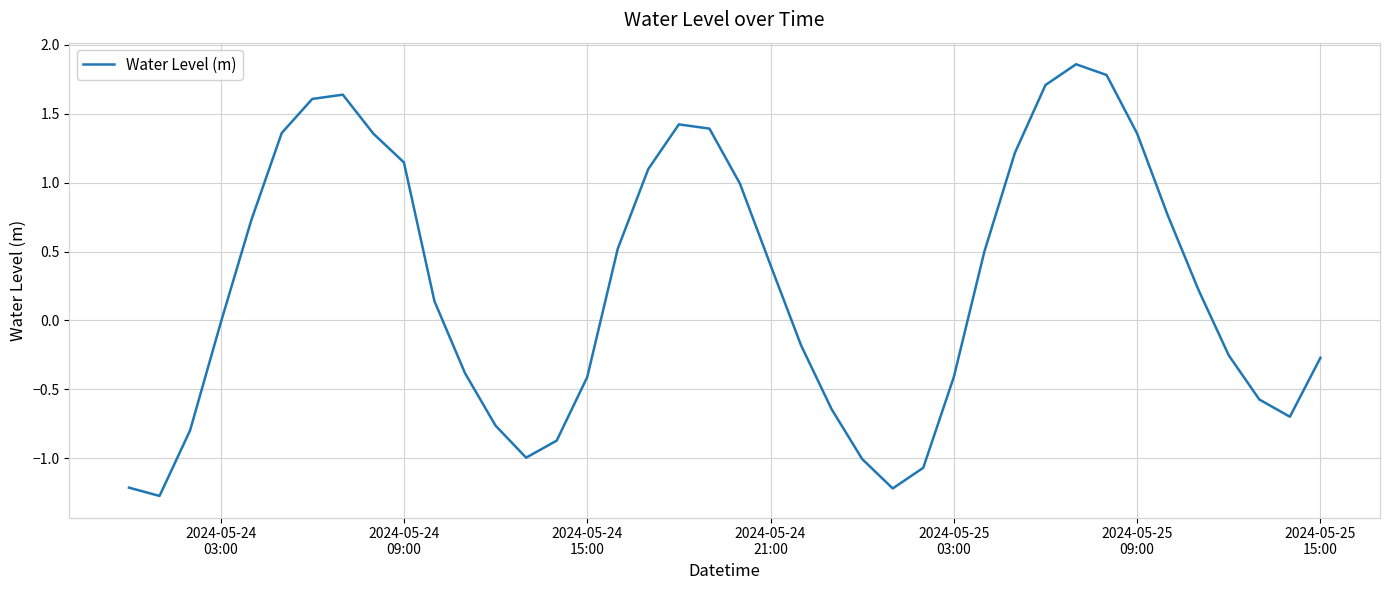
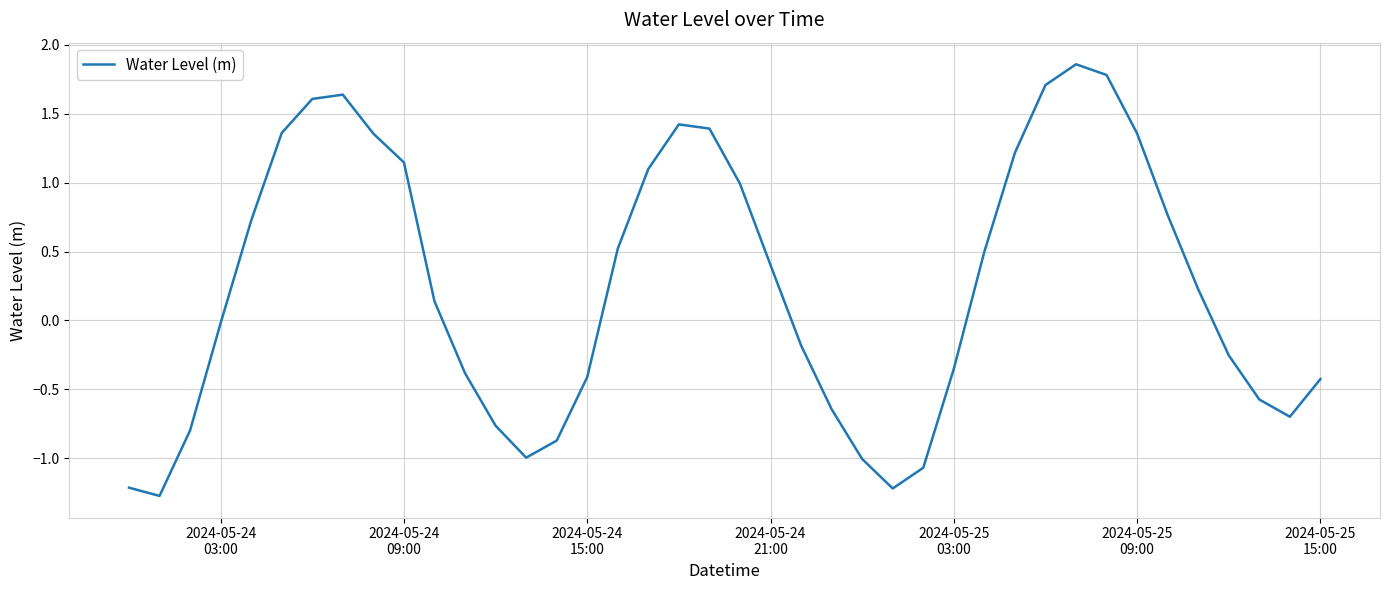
2024-05-25 03:00: -0.41 -> -0.35
2024-05-25 15:00: -0.27 -> -0.43
